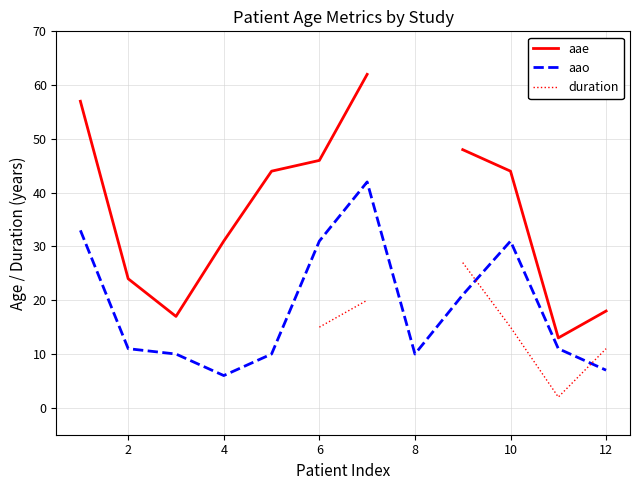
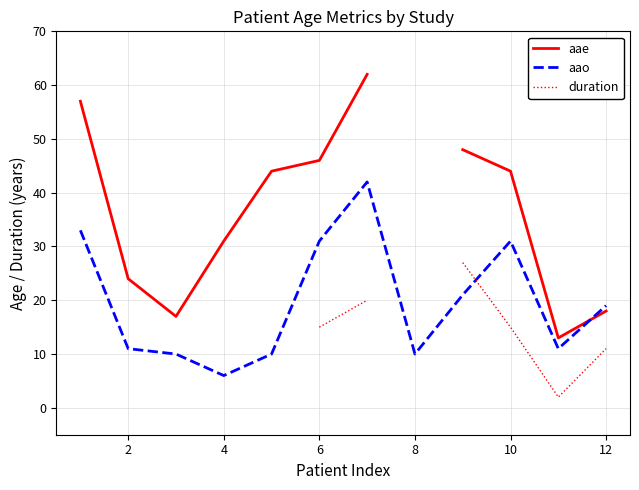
aao, 12: 7 -> 19
